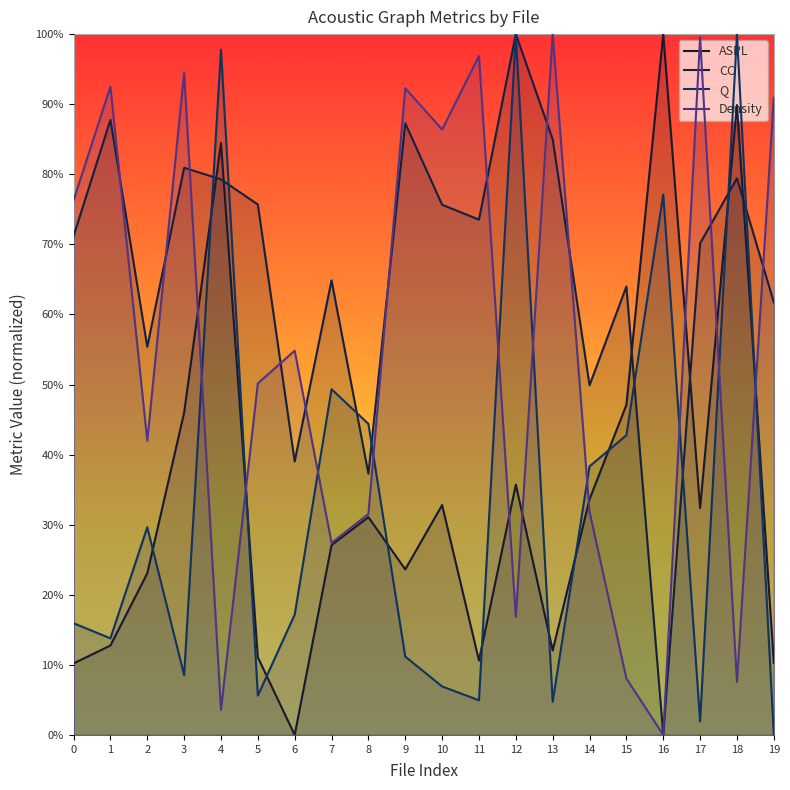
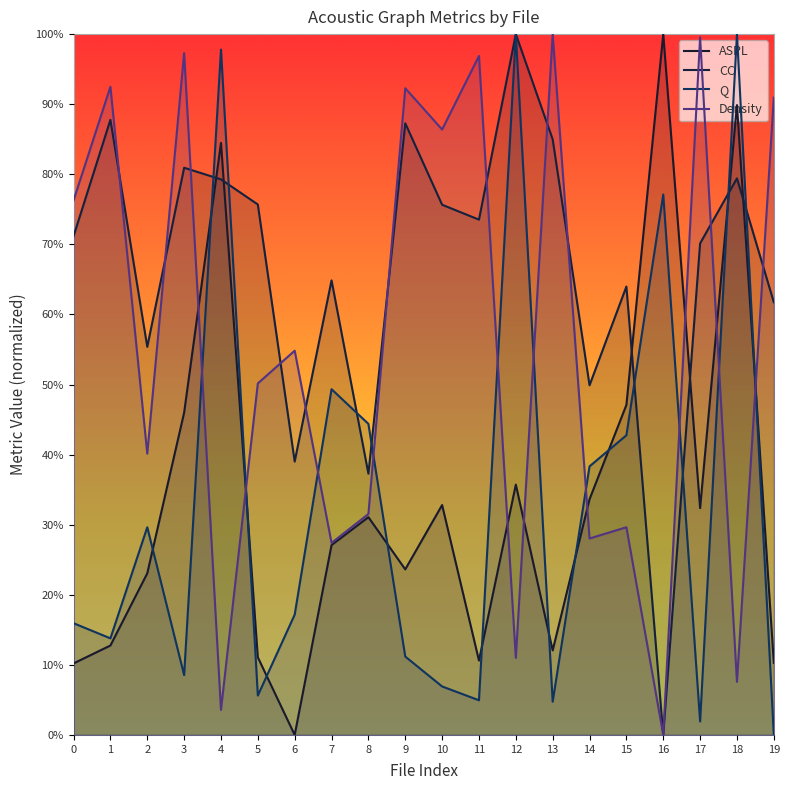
Density, 2: 42% -> 40%
Density, 3: 94% -> 97%
Density, 12: 17% -> 11%
Density, 14: 32% -> 28%
Density, 15: 8% -> 30%
